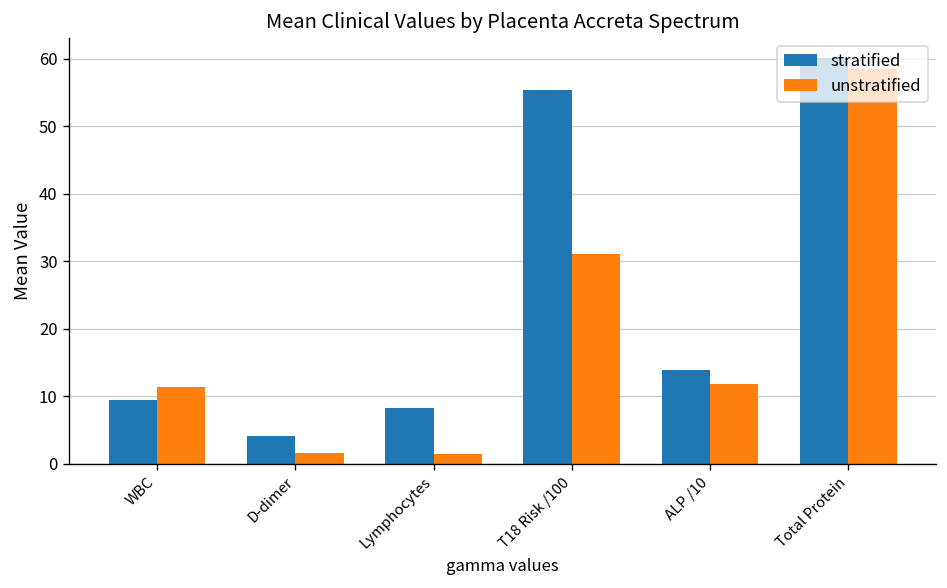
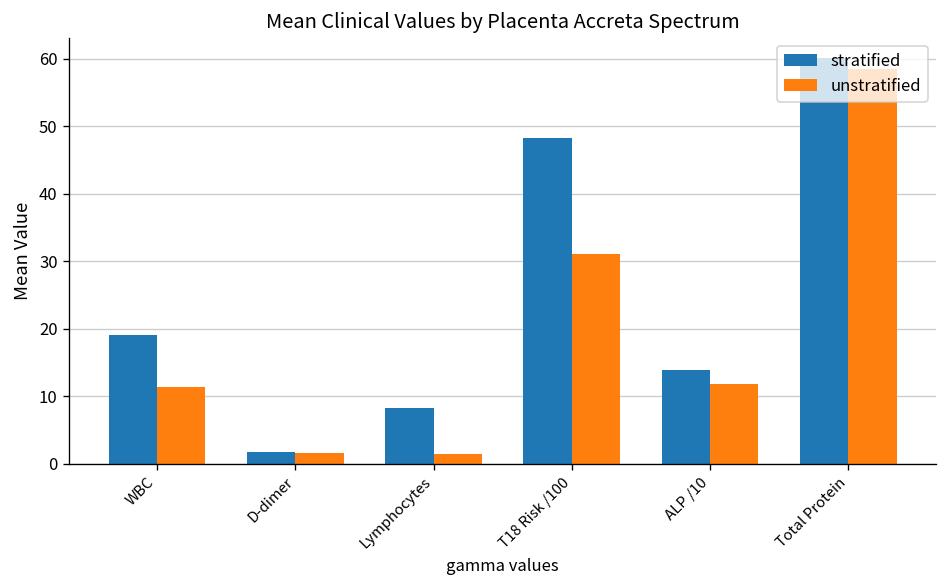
stratified, WBC: 9 -> 19
stratified, D-dimer: 4 -> 2
stratified, T18 Risk /100: 55 -> 48
